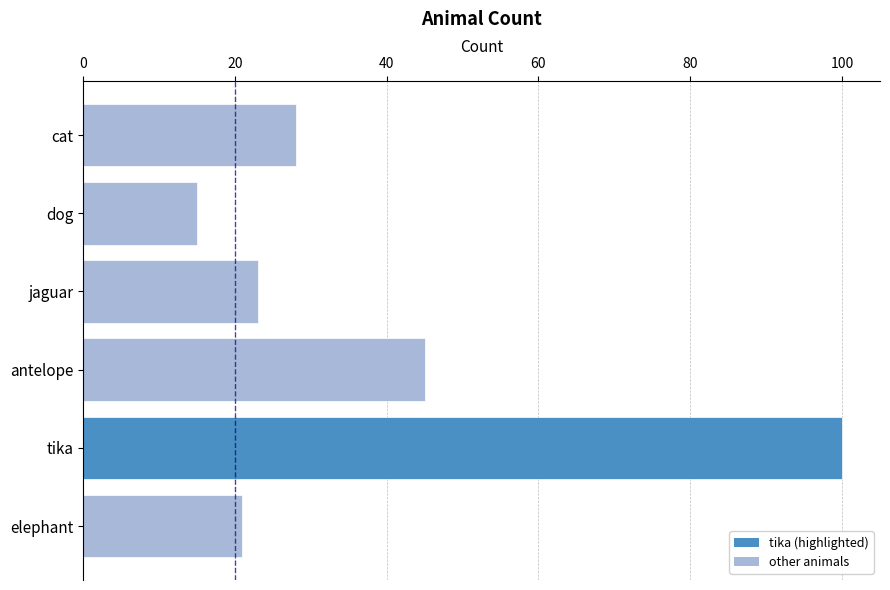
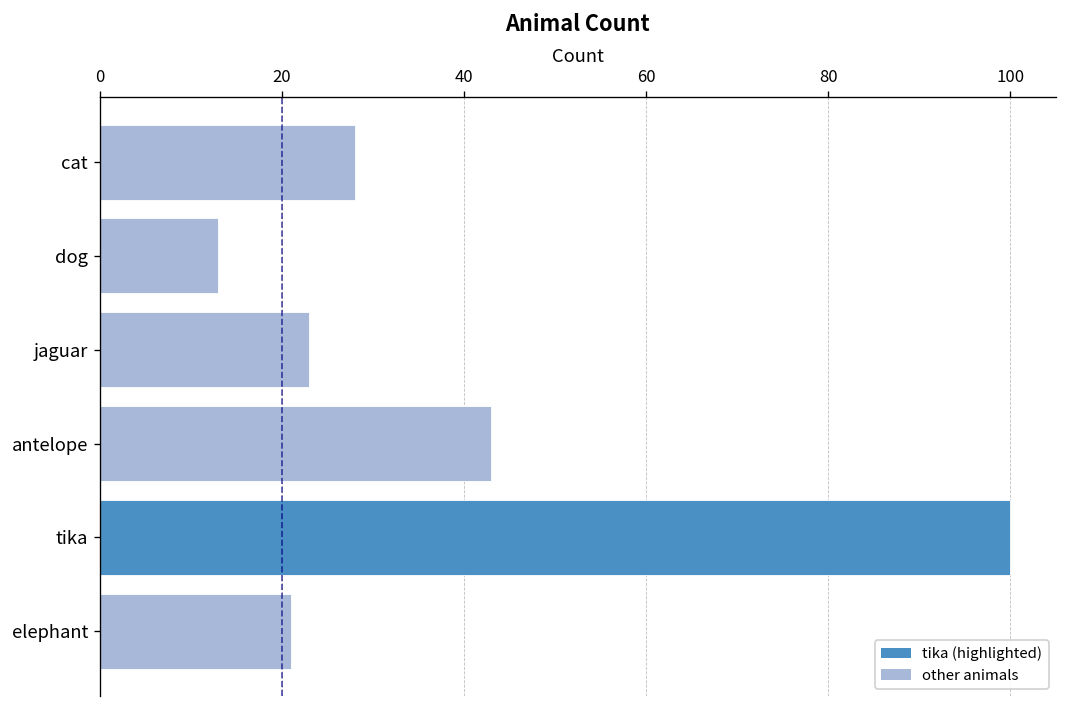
dog: 15 -> 13
antelope: 45 -> 43
